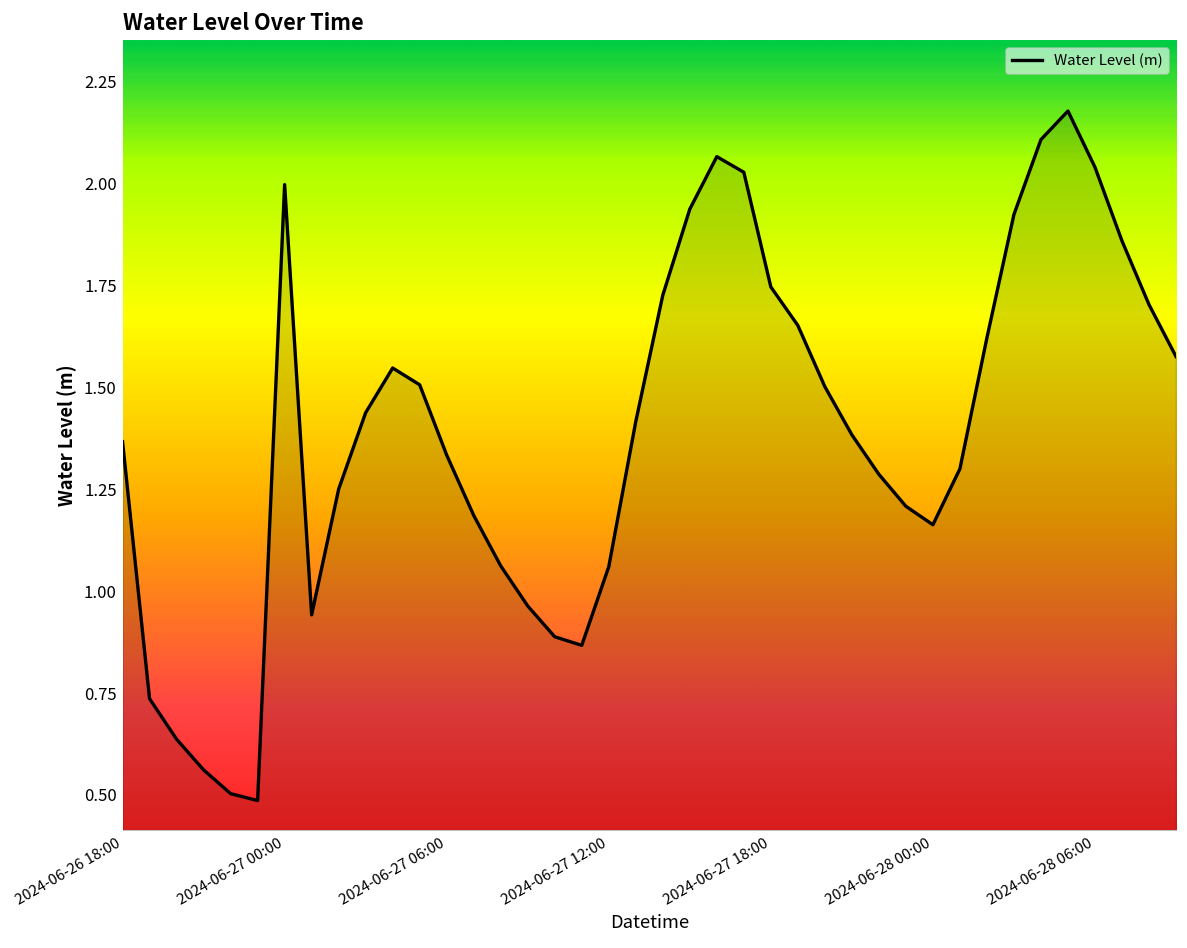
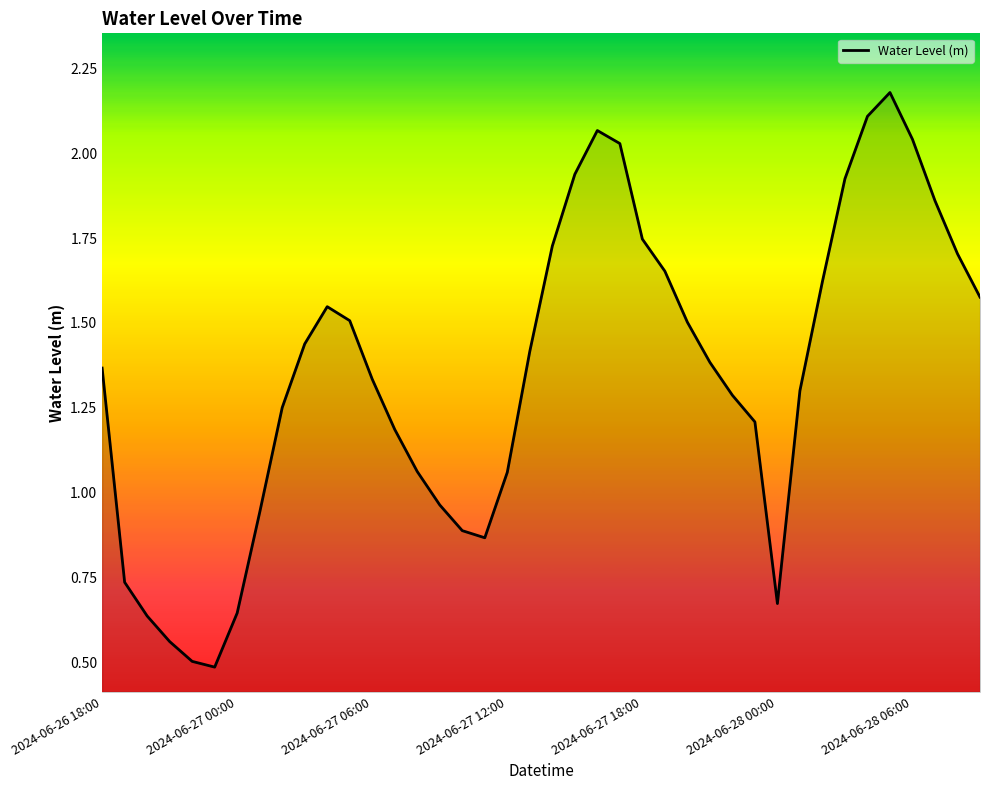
2024-06-27 00:00: 2.00 -> 0.65
2024-06-28 00:00: 1.16 -> 0.67
